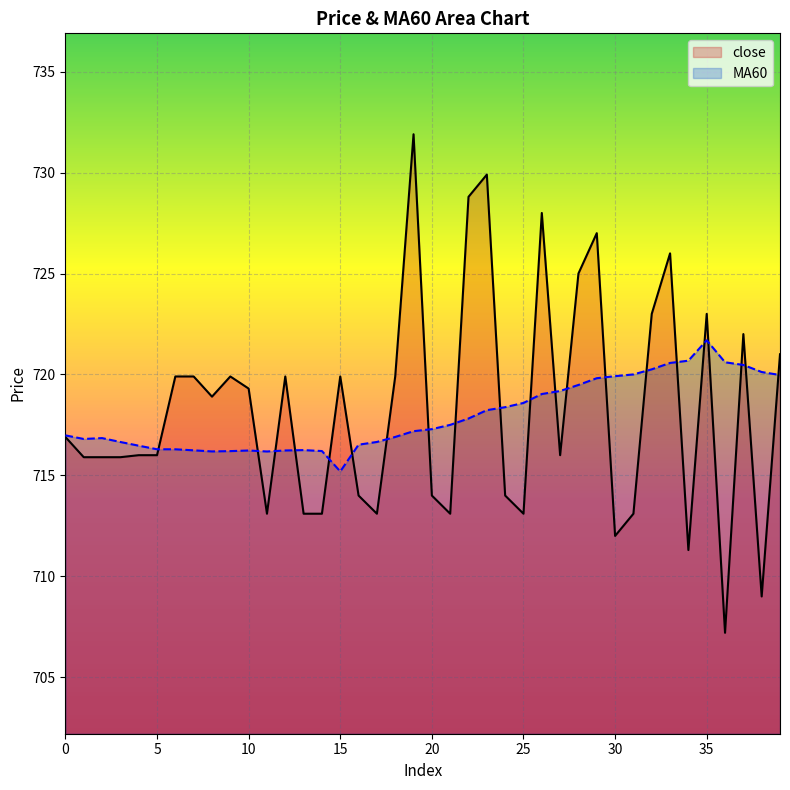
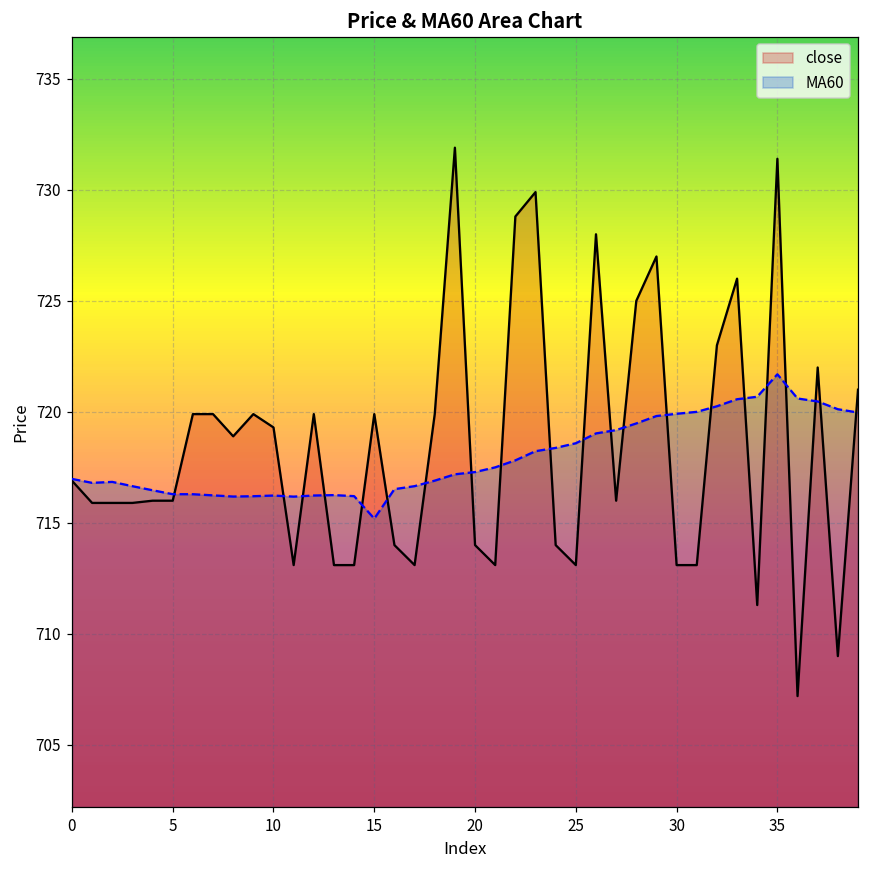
close, 30: 712.0 -> 713.1
close, 35: 723.0 -> 731.4
